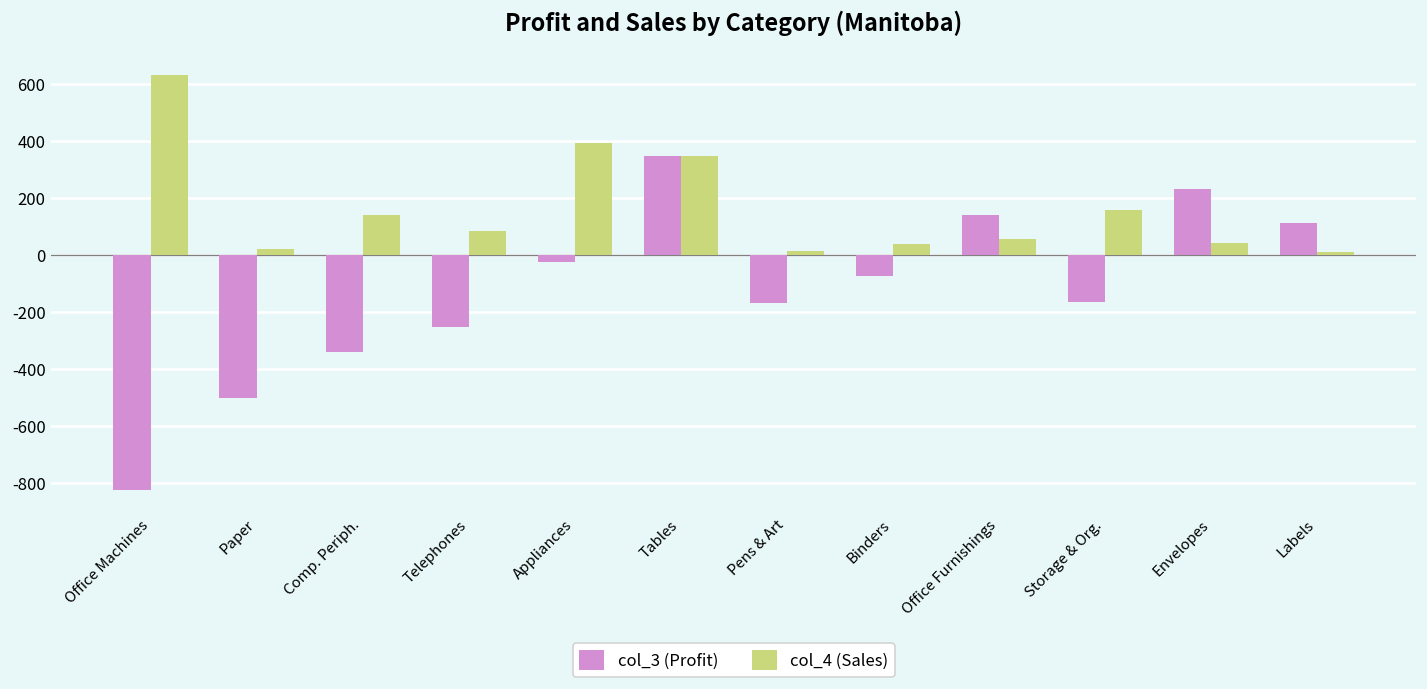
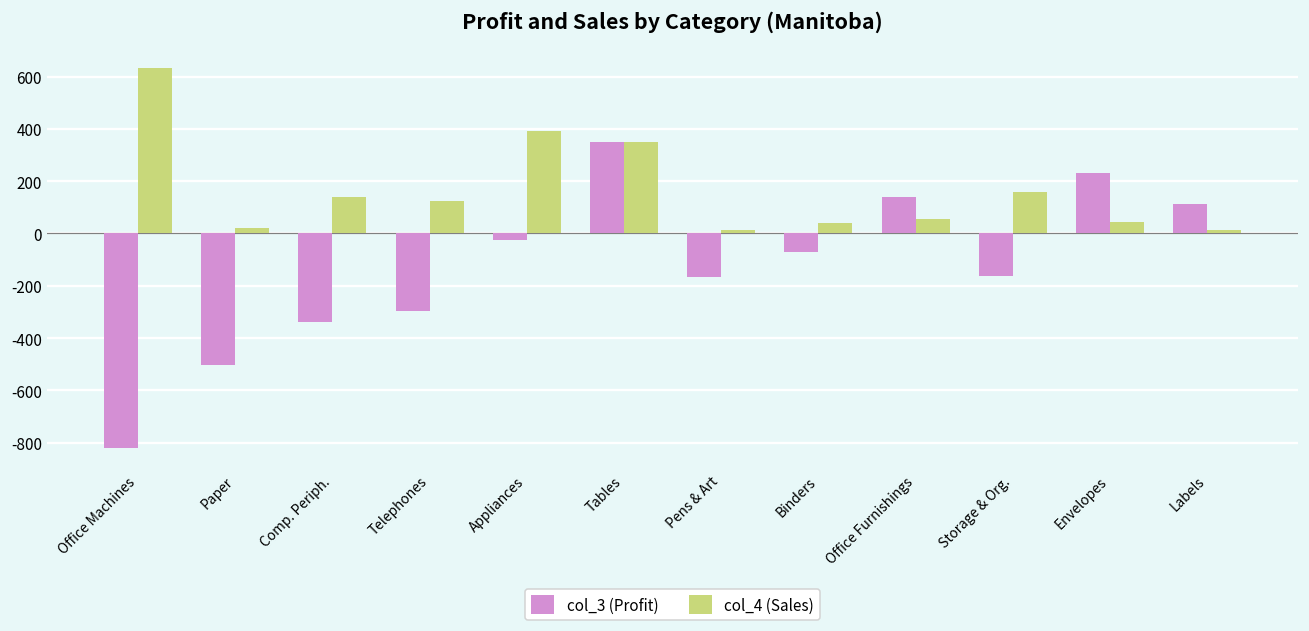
col_3 (Profit), Telephones: -250 -> -300
col_4 (Sales), Telephones: 90 -> 120
